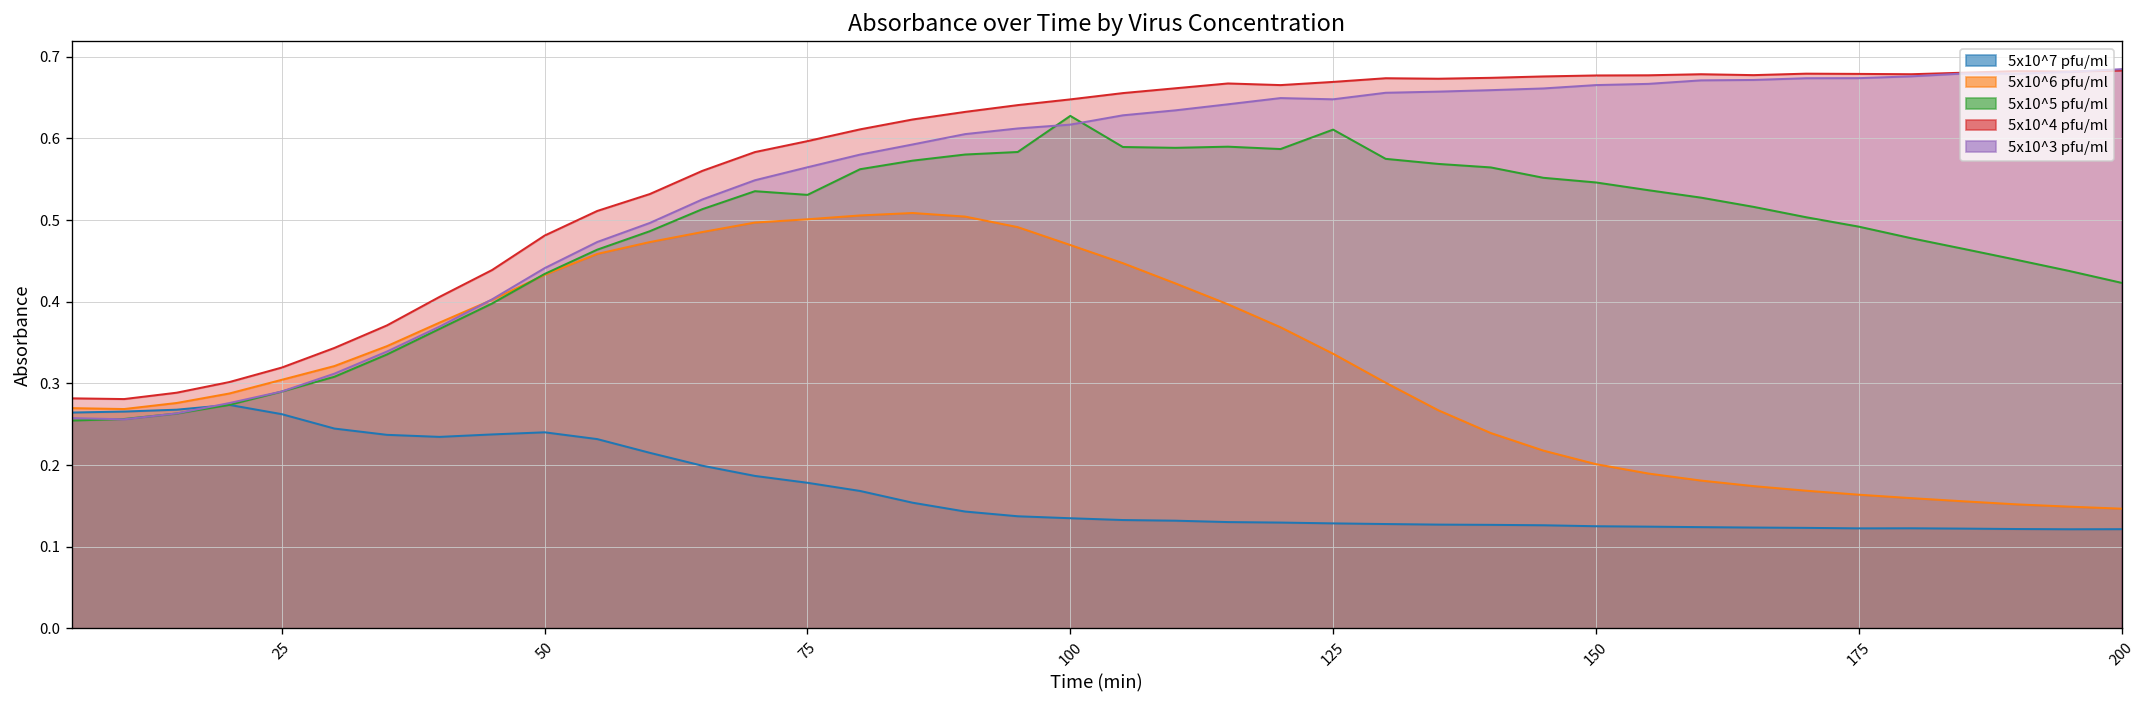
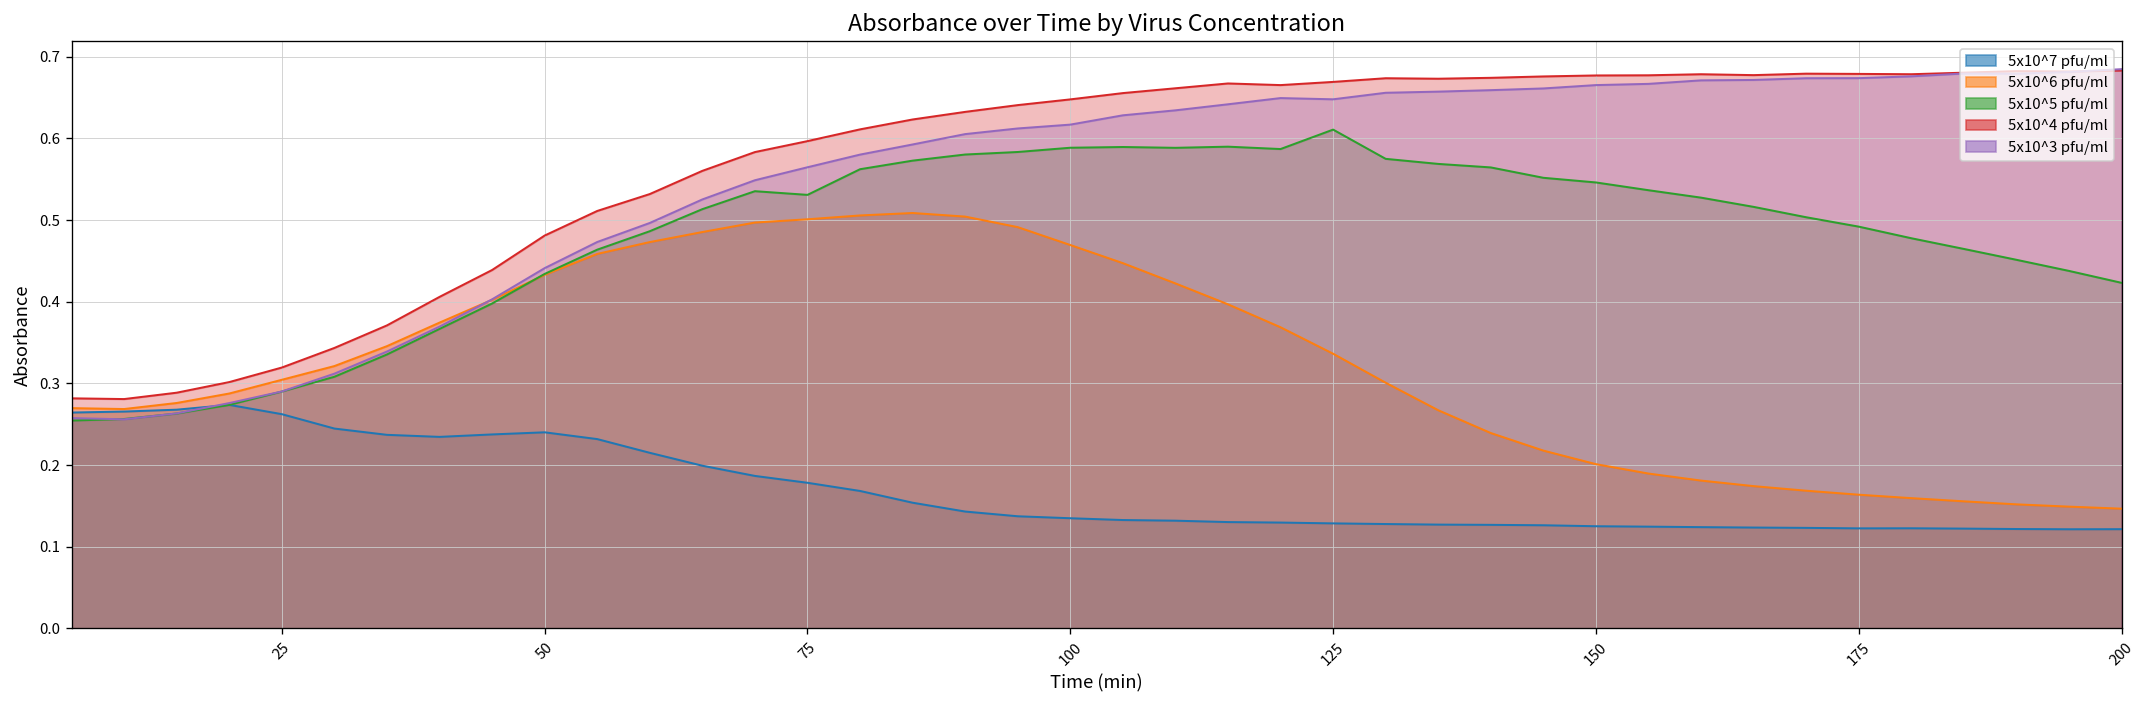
5x10^5 pfu/ml, 100: 0.63 -> 0.59
